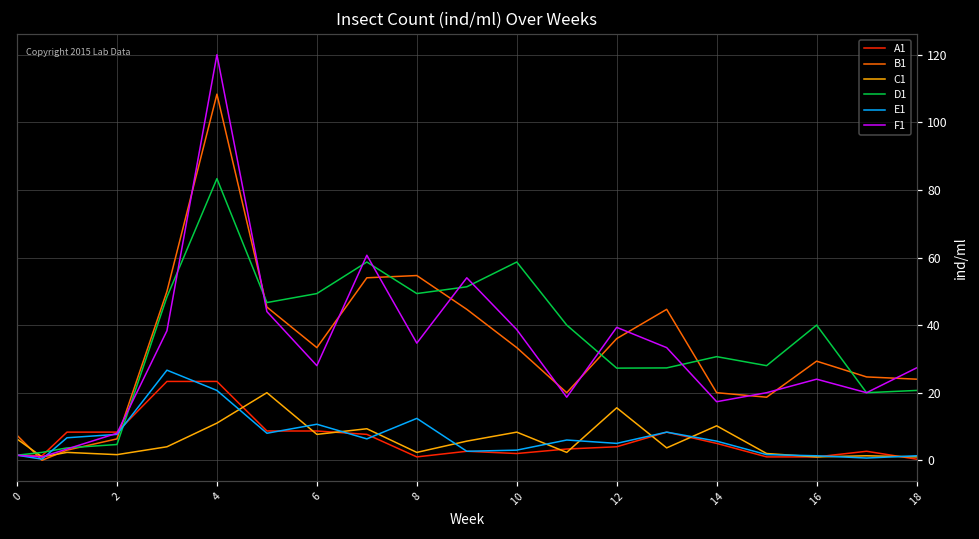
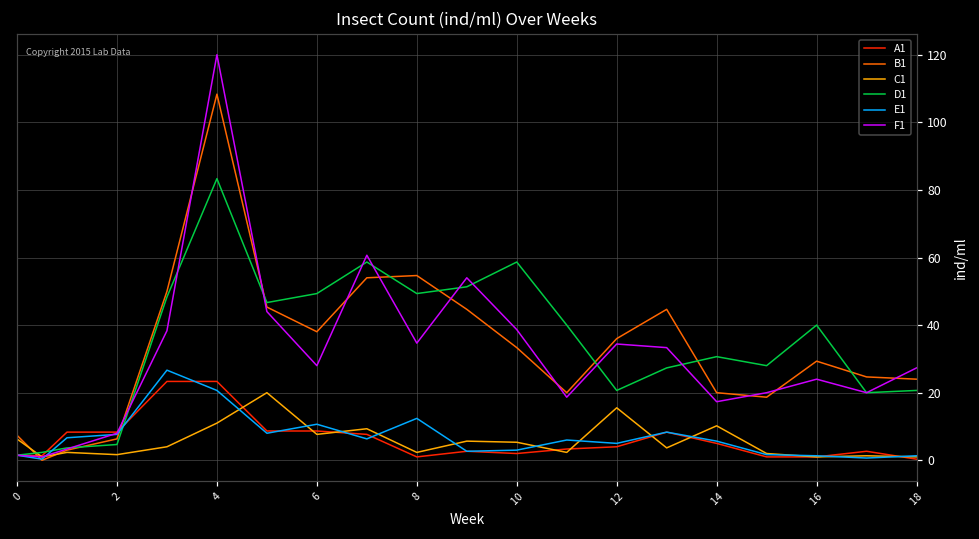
B1, 6: 33 -> 38
C1, 10: 8 -> 5
D1, 12: 27 -> 21
F1, 12: 39 -> 34
